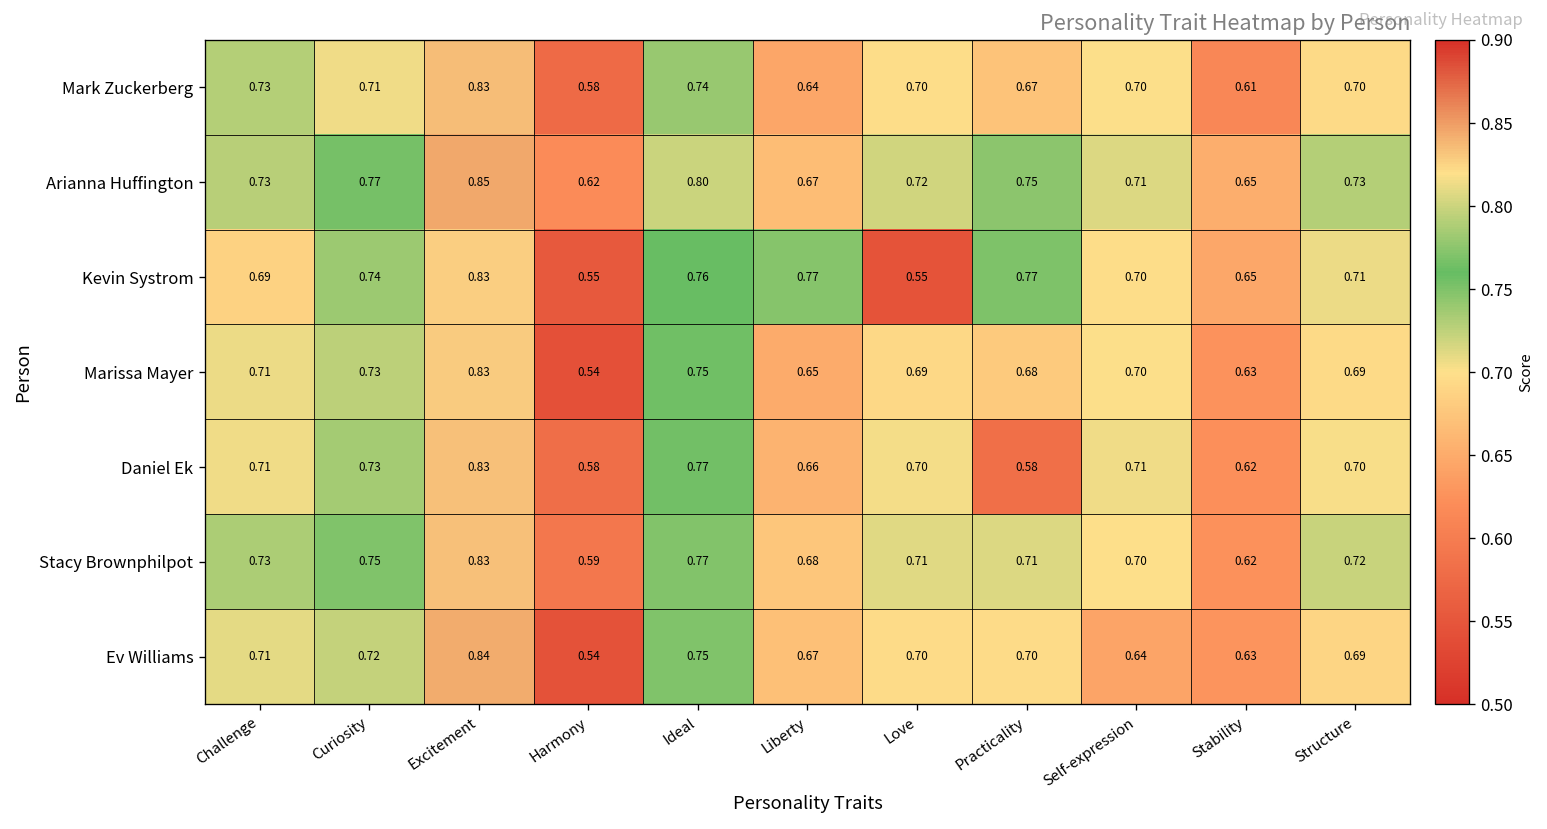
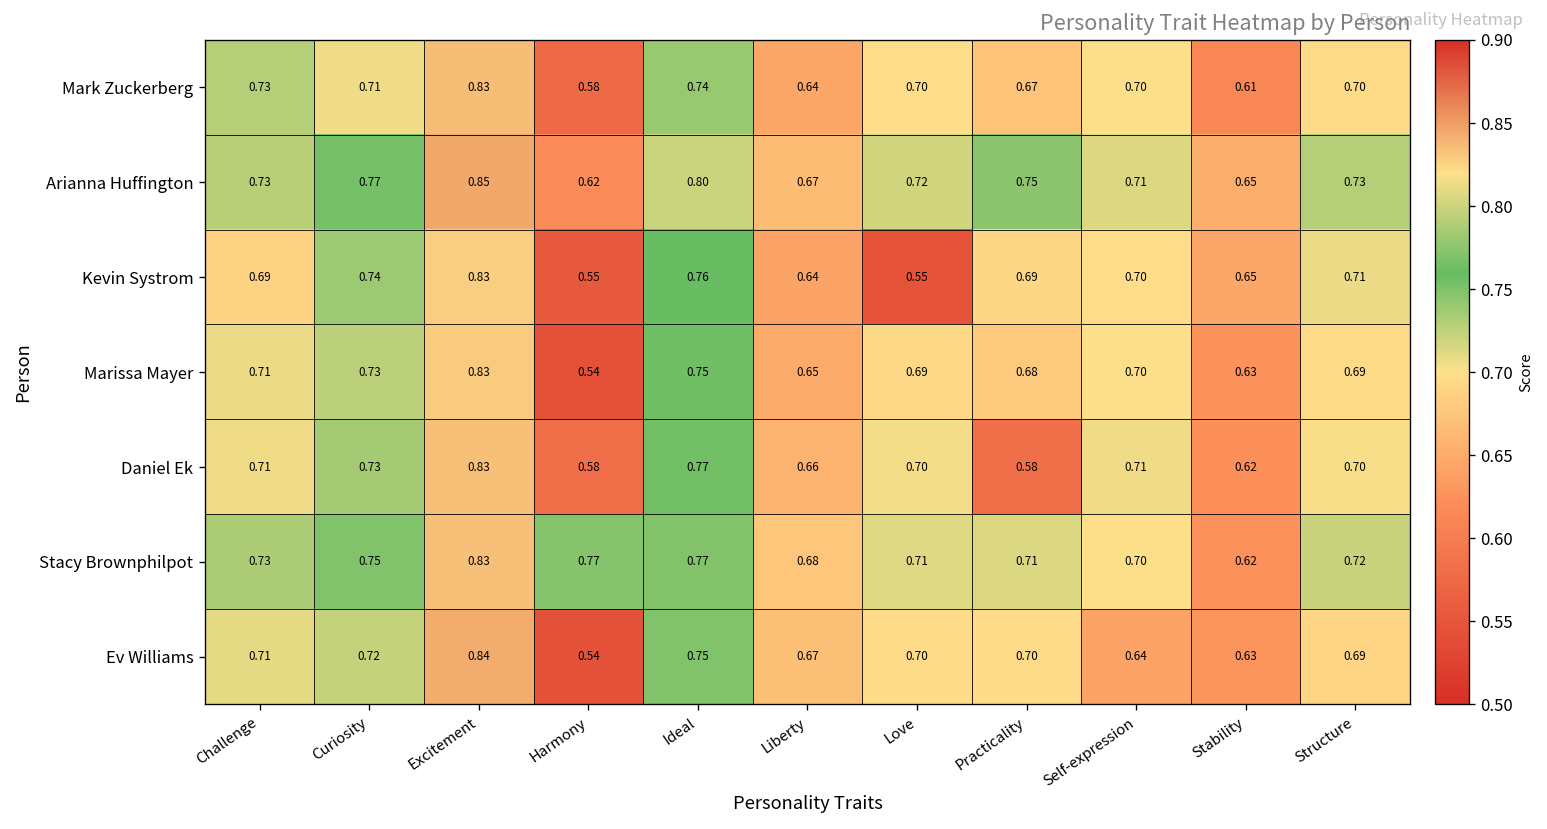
Kevin Systrom, Liberty: 0.77 -> 0.64
Kevin Systrom, Practicality: 0.77 -> 0.69
Stacy Brownphilpot, Harmony: 0.59 -> 0.77
